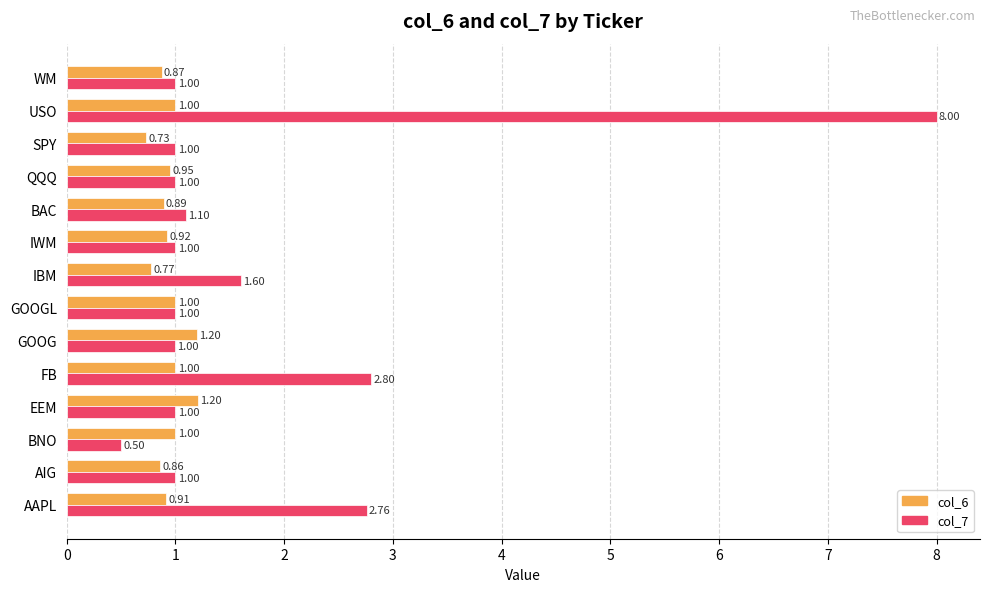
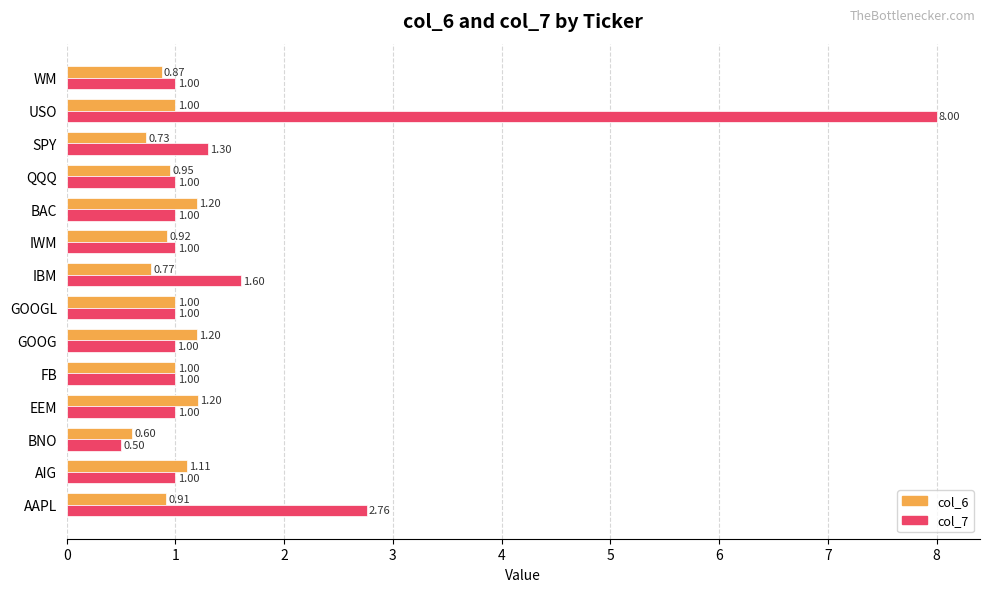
col_7, SPY: 1.00 -> 1.30
col_6, BAC: 0.89 -> 1.20
col_7, BAC: 1.10 -> 1.00
col_7, FB: 2.80 -> 1.00
col_6, BNO: 1.00 -> 0.60
col_6, AIG: 0.86 -> 1.11
